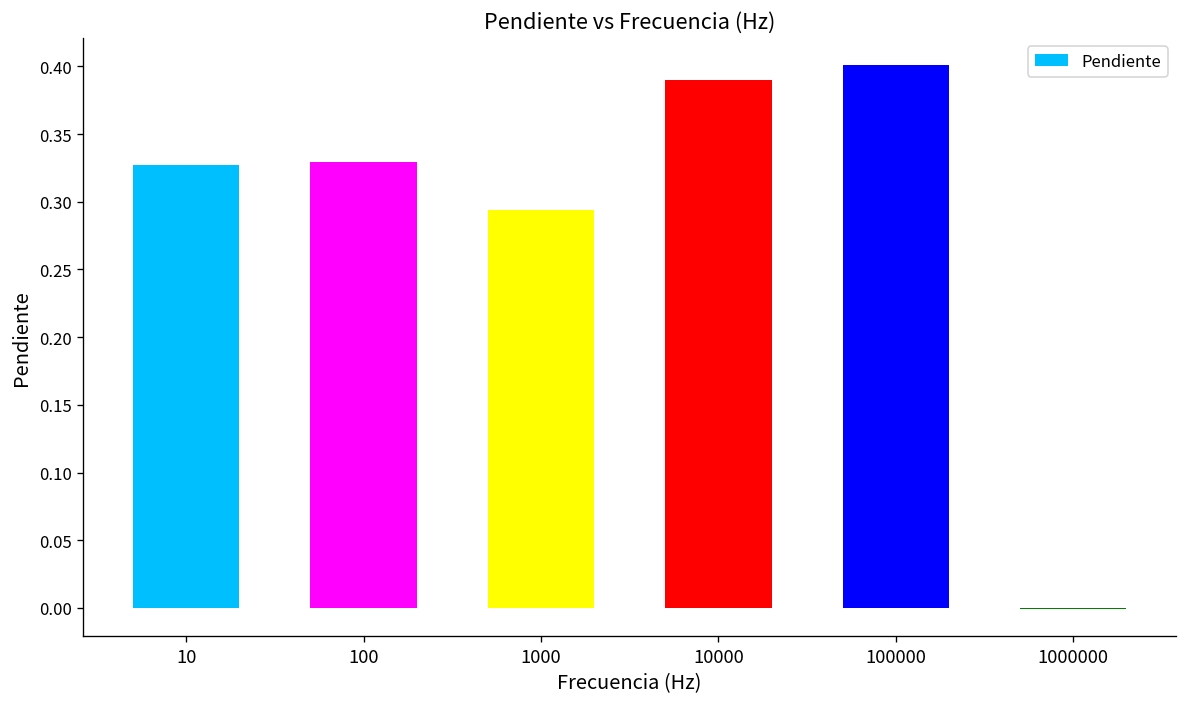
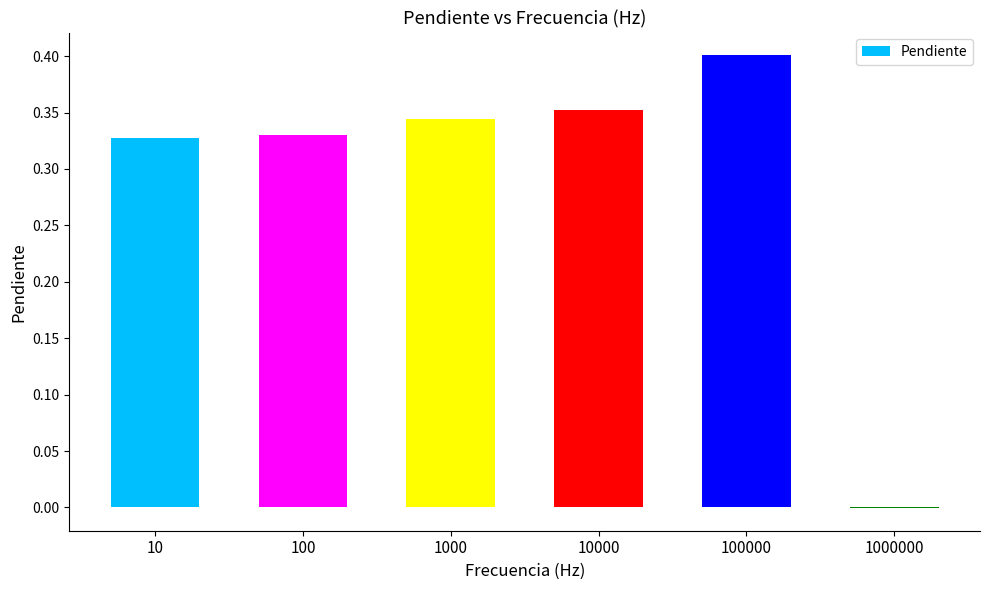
1000: 0.294 -> 0.344
10000: 0.390 -> 0.352
